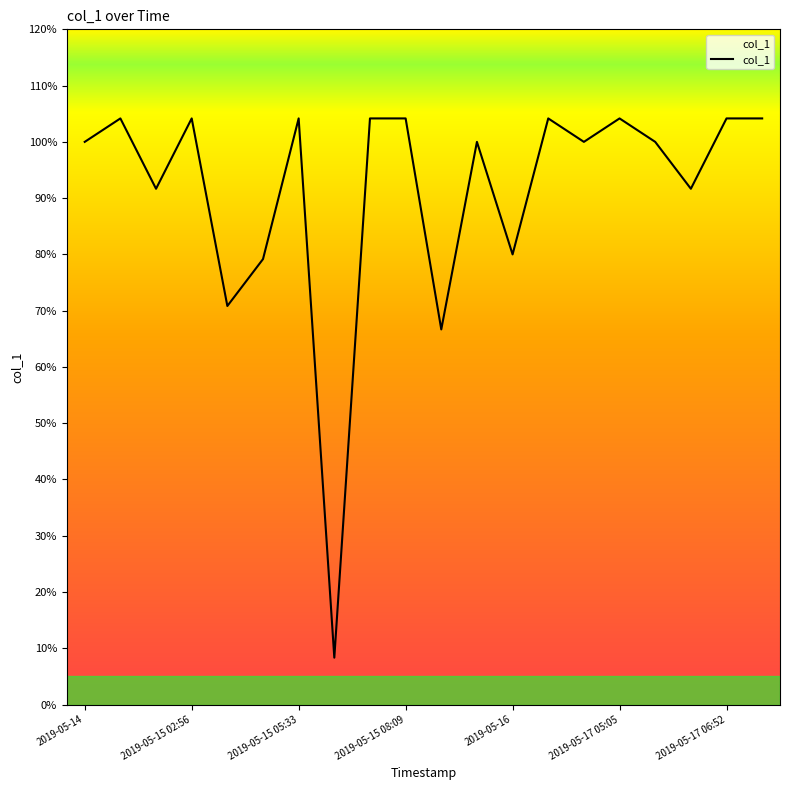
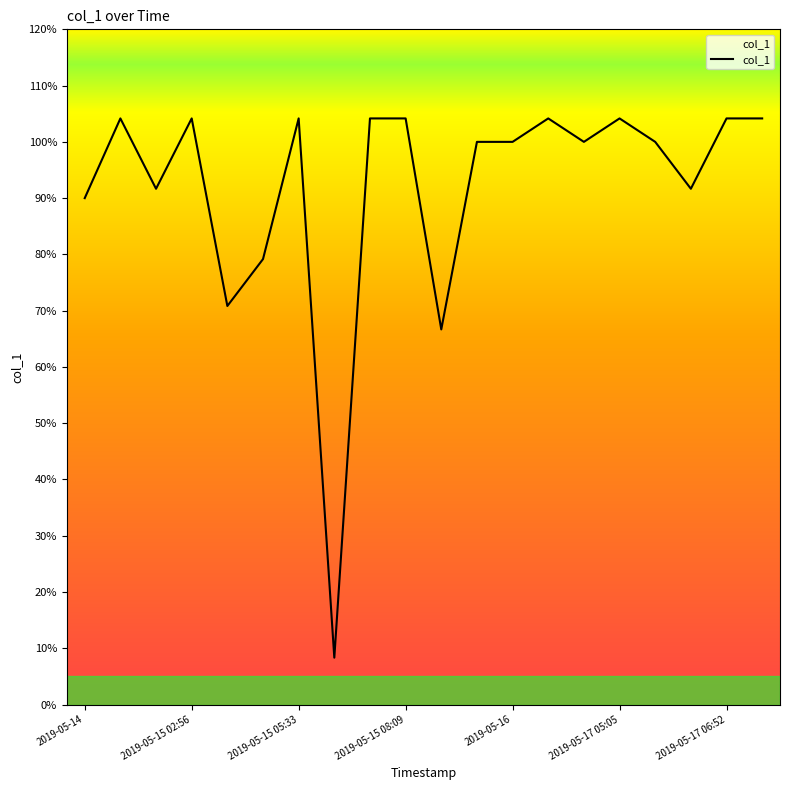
2019-05-14: 100% -> 90%
2019-05-16: 80% -> 100%
